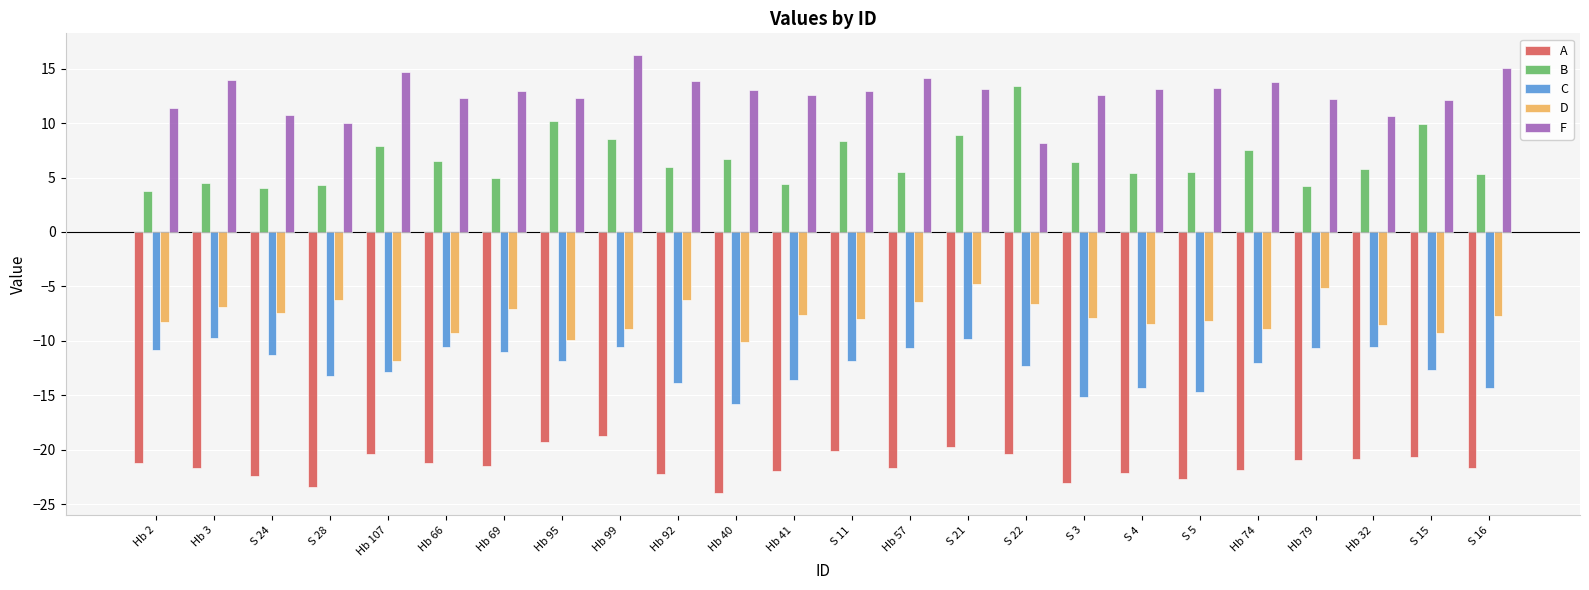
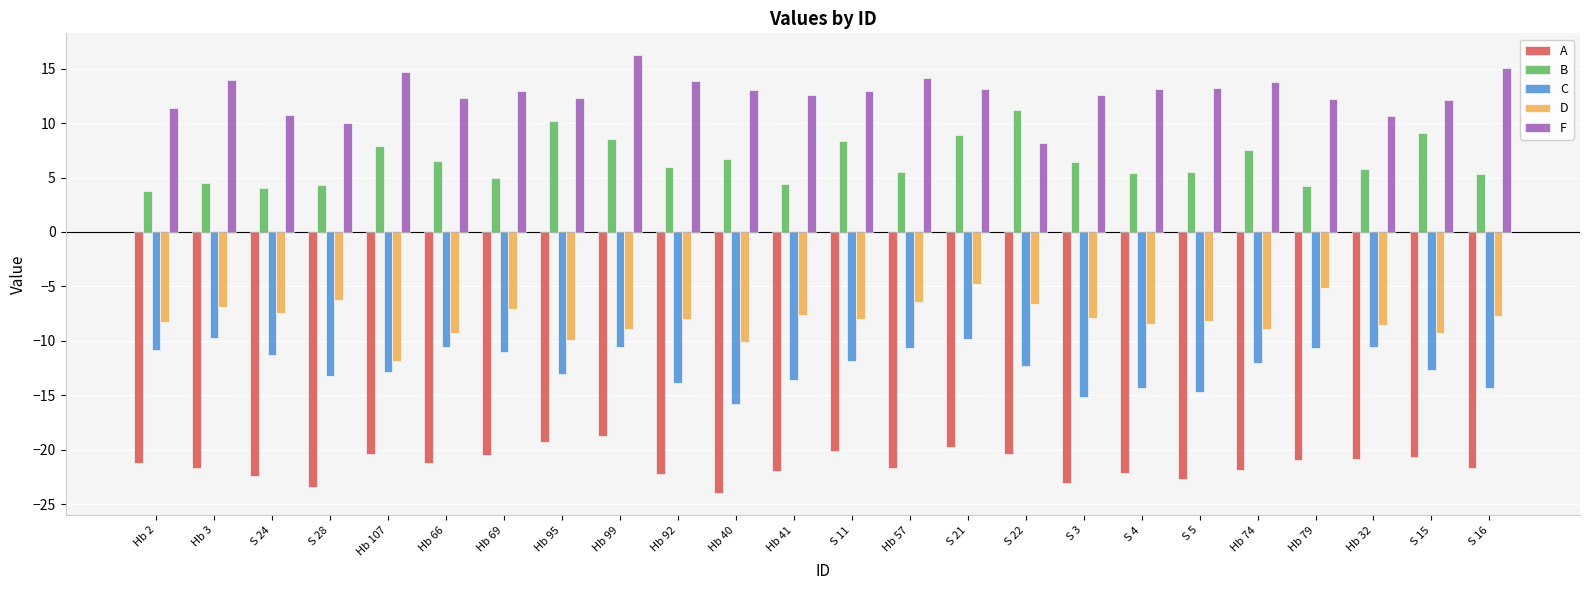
A, Hb 69: -21.5 -> -20.4
C, Hb 95: -11.9 -> -13.0
D, Hb 92: -6.2 -> -8.0
B, S 22: 13.4 -> 11.2
B, S 15: 9.9 -> 9.1
